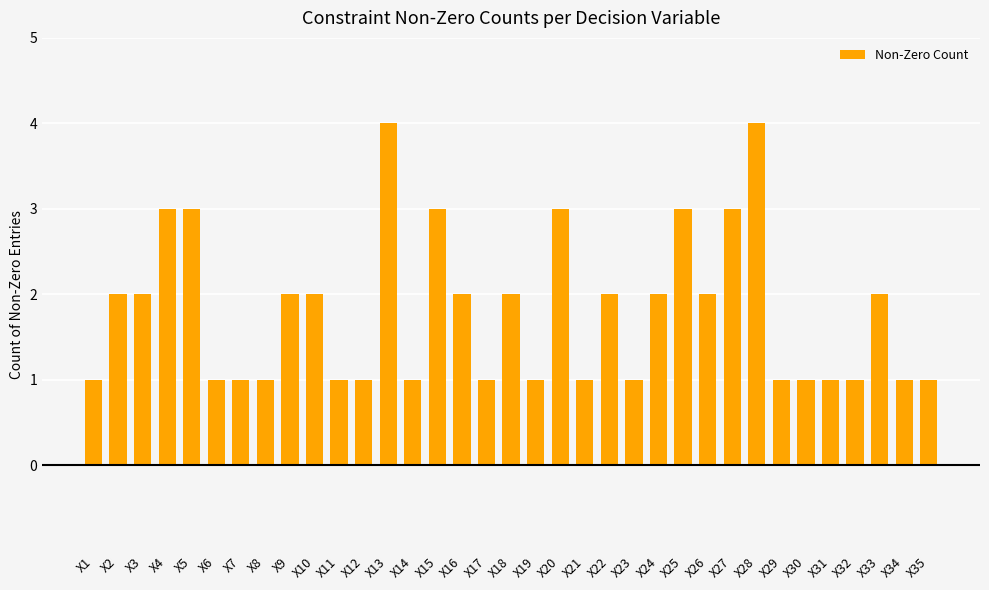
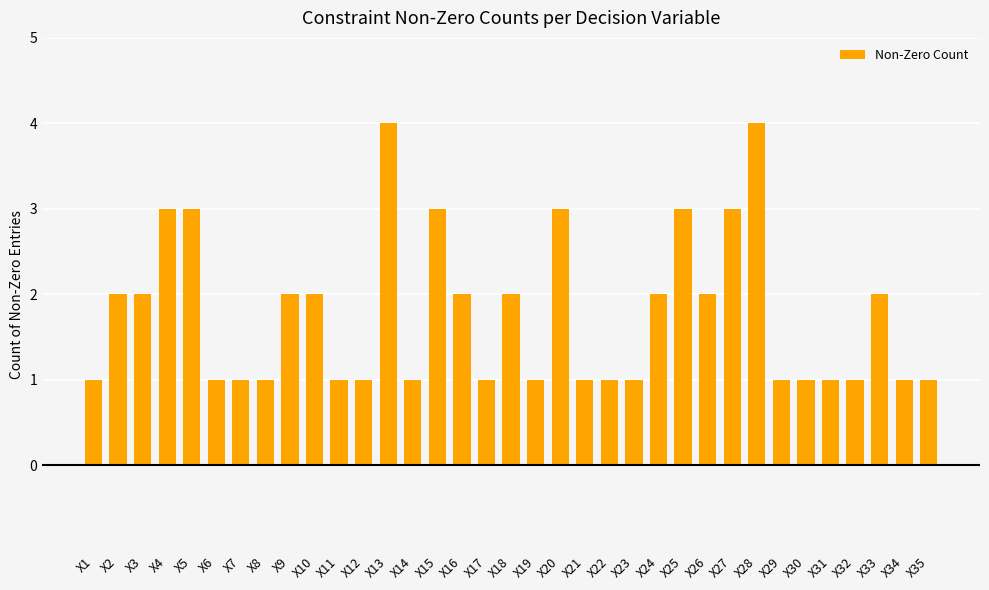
X22: 2 -> 1
